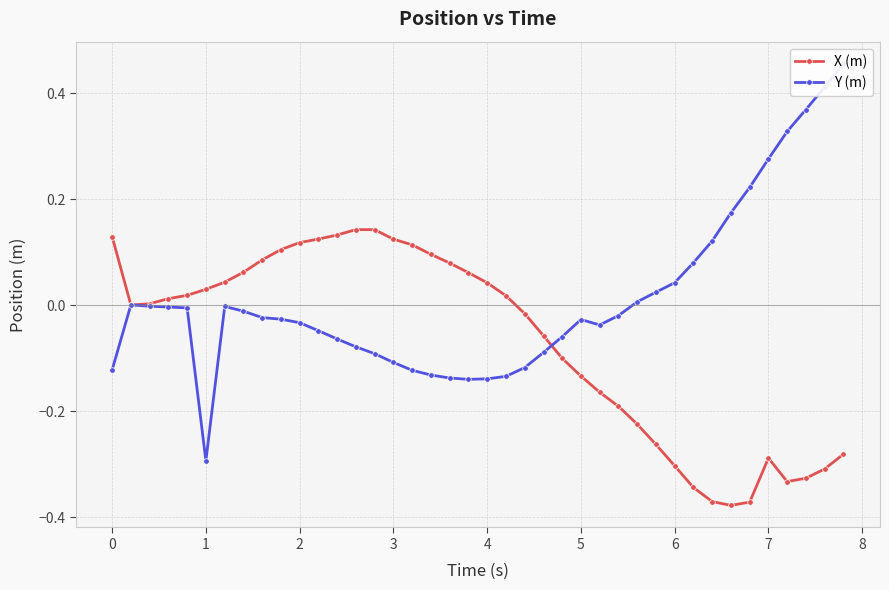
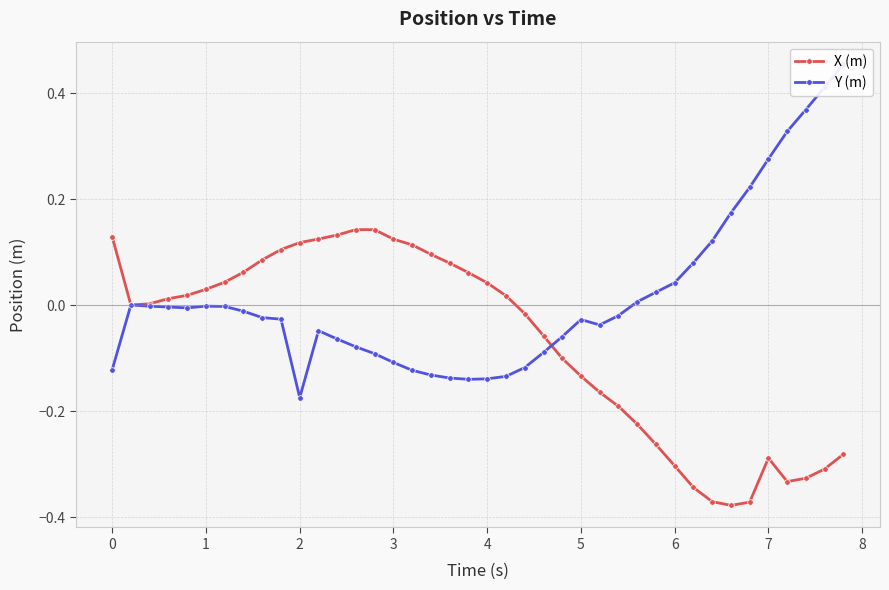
Y (m), 1: -0.29 -> 0.00
Y (m), 2: -0.03 -> -0.17
